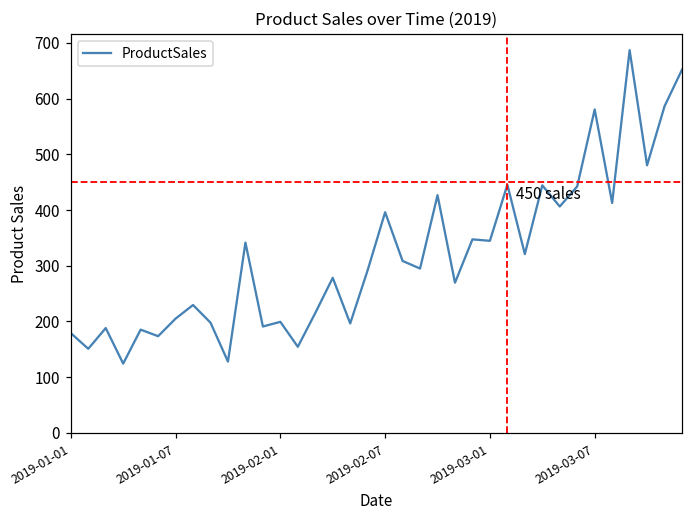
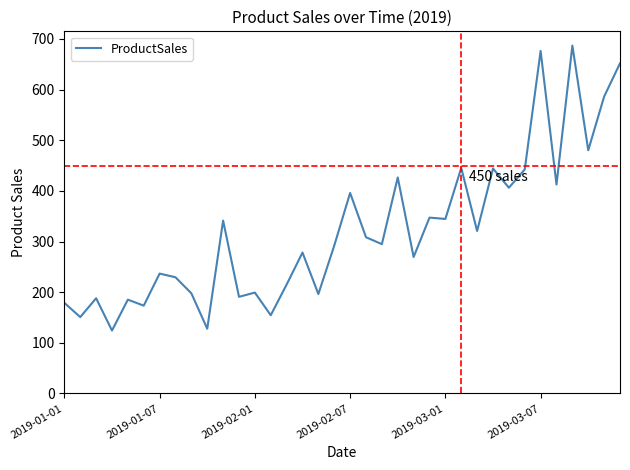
2019-01-07: 210 -> 240
2019-03-07: 580 -> 680
